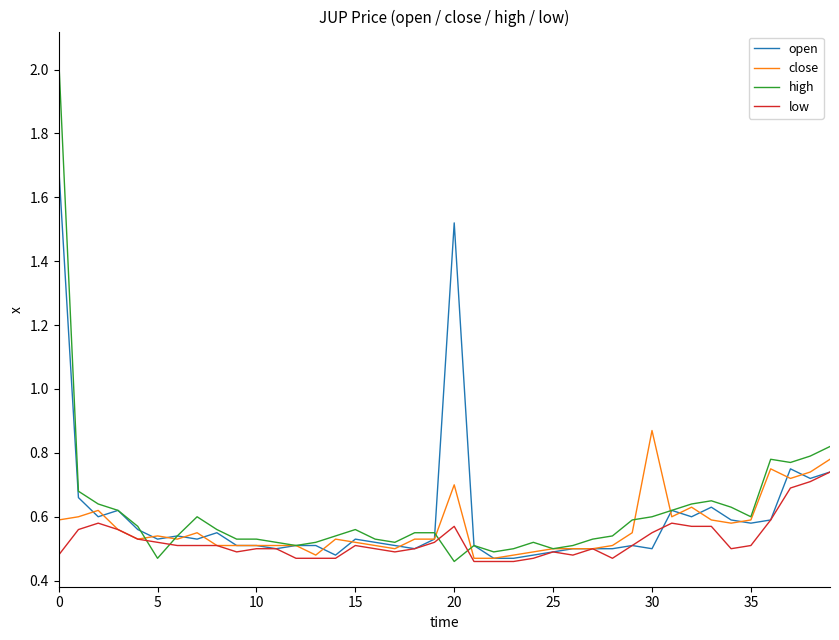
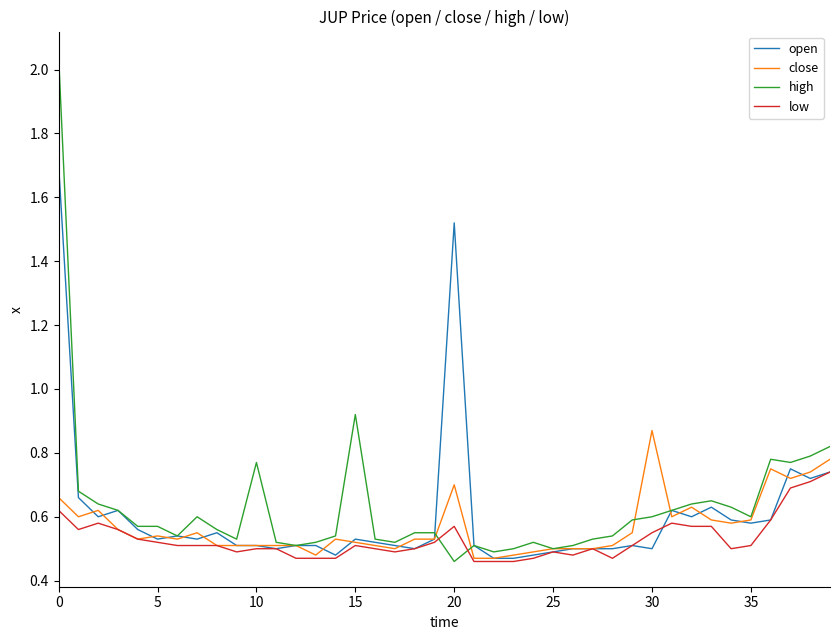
close, 0: 0.59 -> 0.66
low, 0: 0.48 -> 0.62
high, 5: 0.47 -> 0.57
high, 10: 0.53 -> 0.77
high, 15: 0.56 -> 0.92
